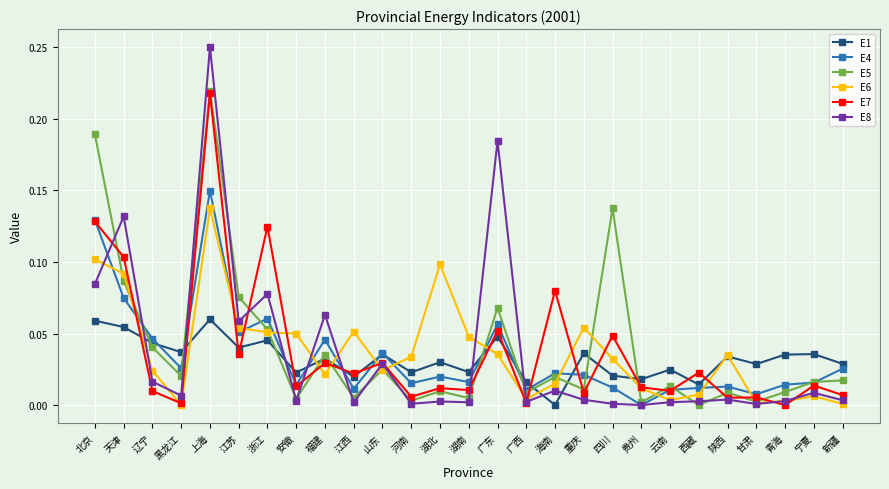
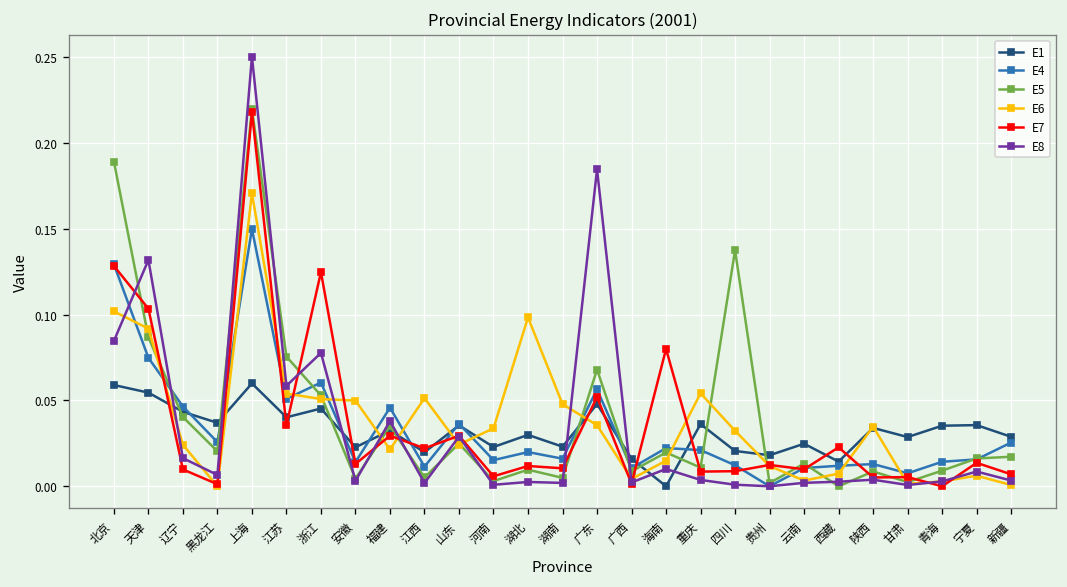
E6, 上海: 0.137 -> 0.171
E8, 福建: 0.063 -> 0.038
E7, 四川: 0.049 -> 0.009
